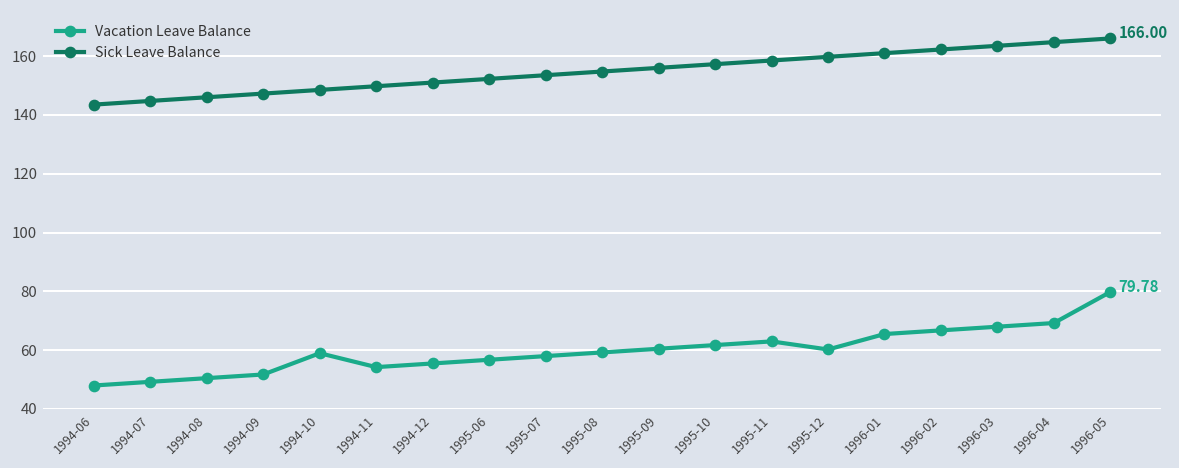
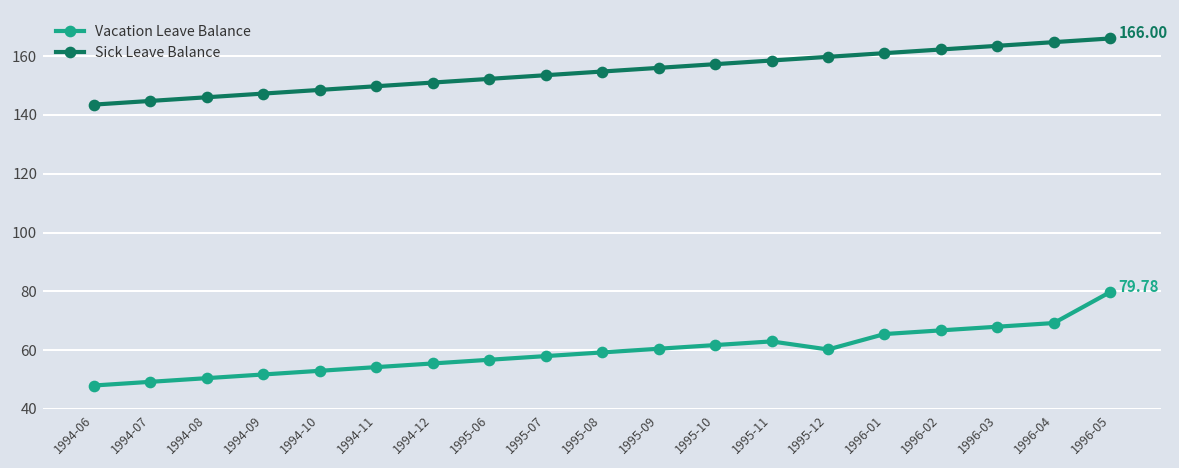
Vacation Leave Balance, 1994-10: 59 -> 53
